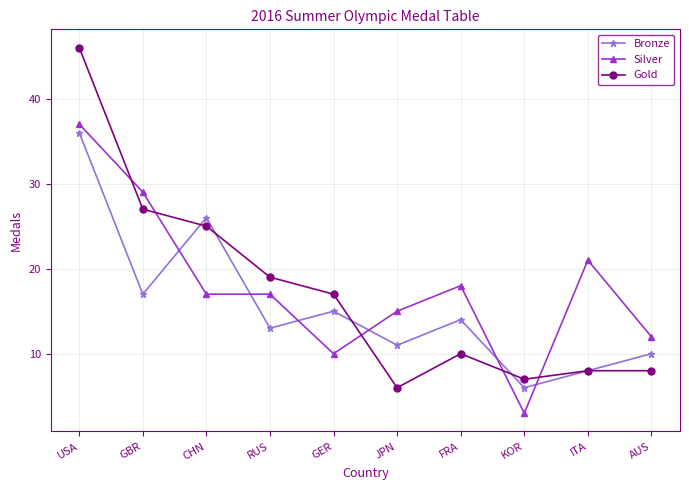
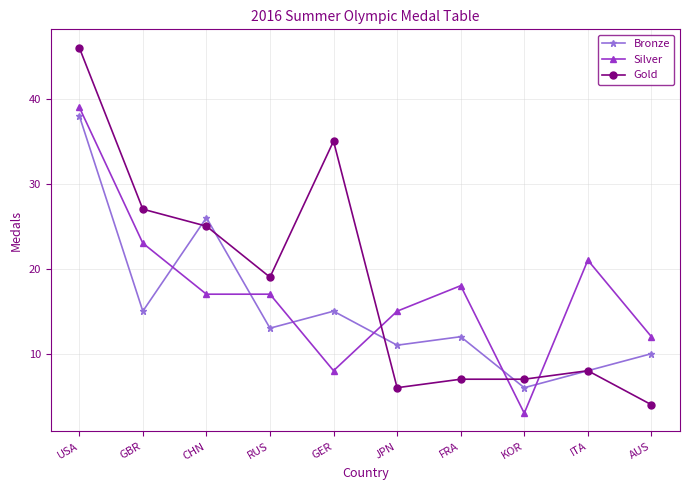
Bronze, USA: 36 -> 38
Silver, USA: 37 -> 39
Bronze, GBR: 17 -> 15
Silver, GBR: 29 -> 23
Silver, GER: 10 -> 8
Gold, GER: 17 -> 35
Bronze, FRA: 14 -> 12
Gold, FRA: 10 -> 7
Gold, AUS: 8 -> 4
